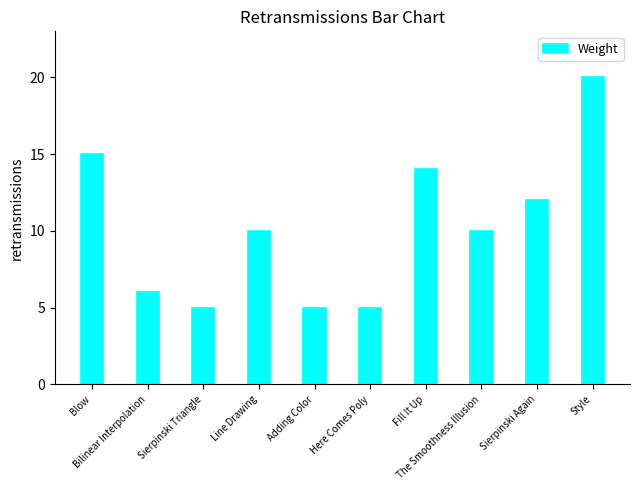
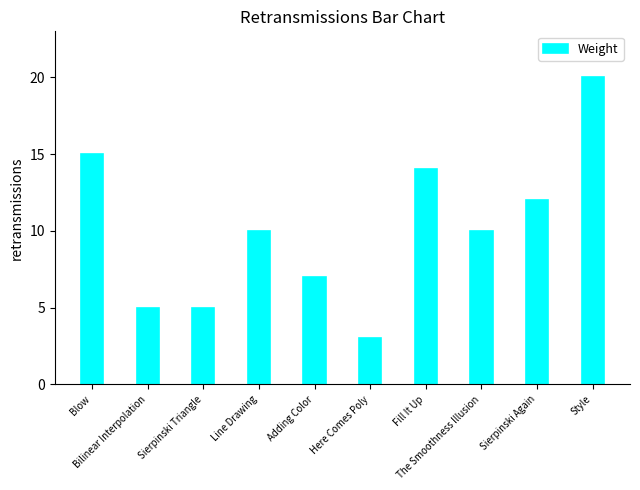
Bilinear Interpolation: 6 -> 5
Adding Color: 5 -> 7
Here Comes Poly: 5 -> 3
